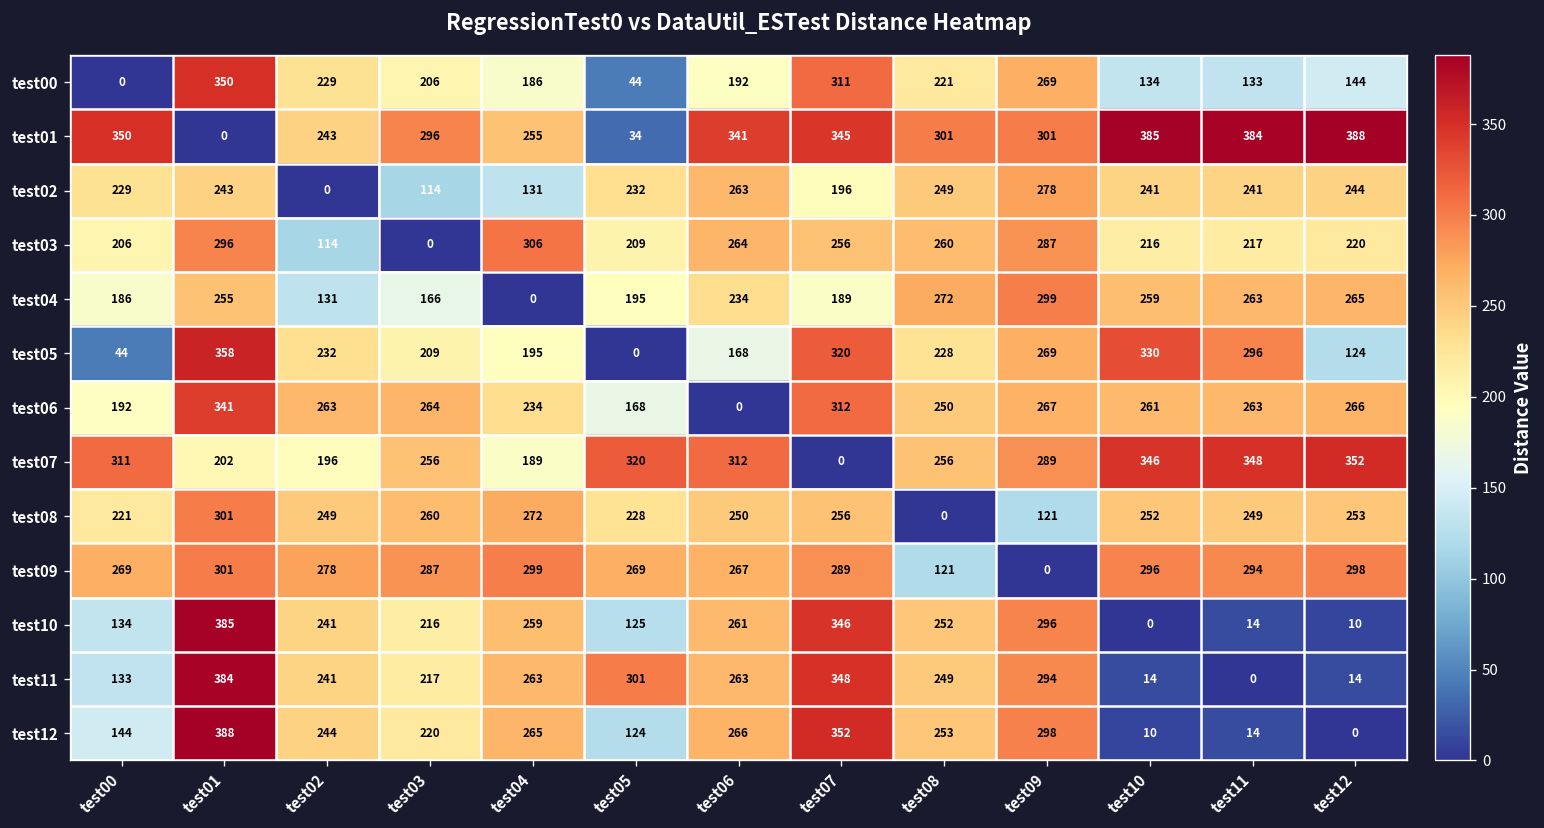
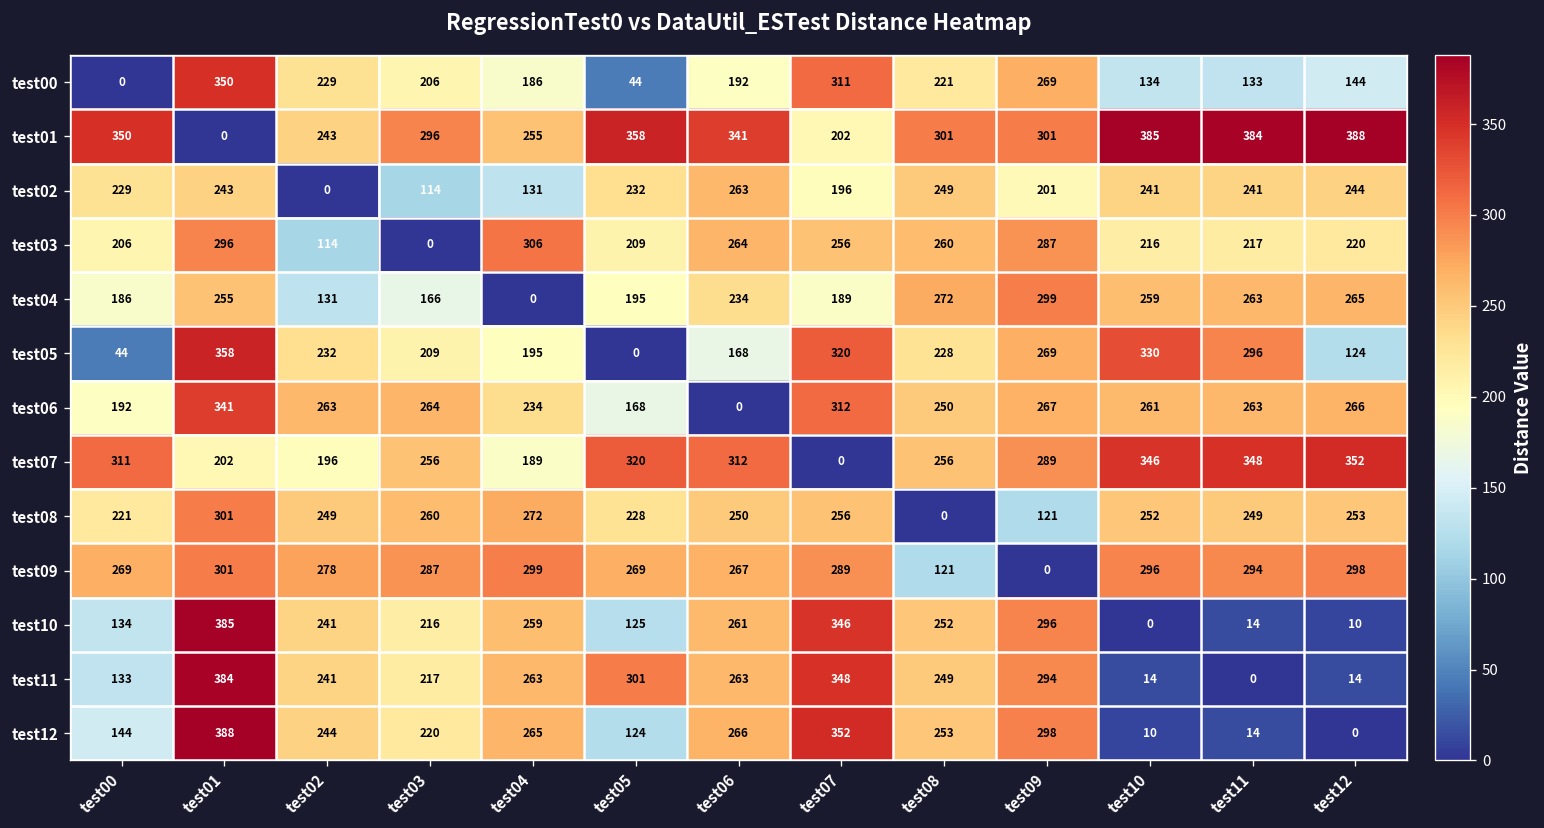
test01, test05: 34 -> 358
test01, test07: 345 -> 202
test02, test09: 278 -> 201
